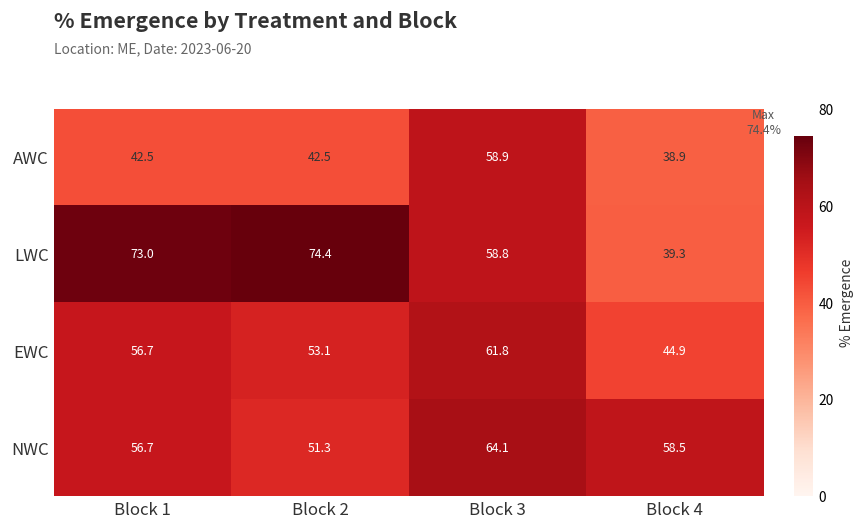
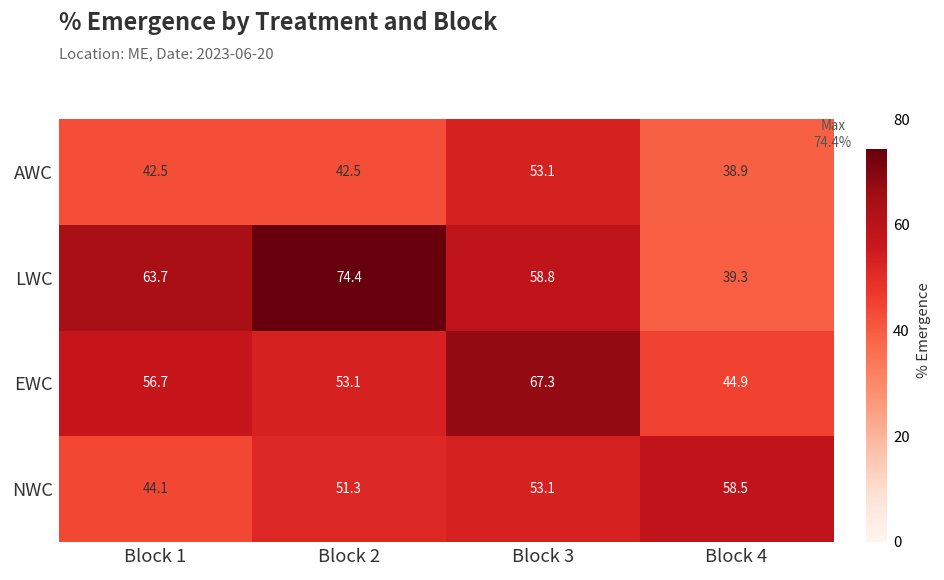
AWC, Block 3: 58.9 -> 53.1
LWC, Block 1: 73.0 -> 63.7
EWC, Block 3: 61.8 -> 67.3
NWC, Block 1: 56.7 -> 44.1
NWC, Block 3: 64.1 -> 53.1
